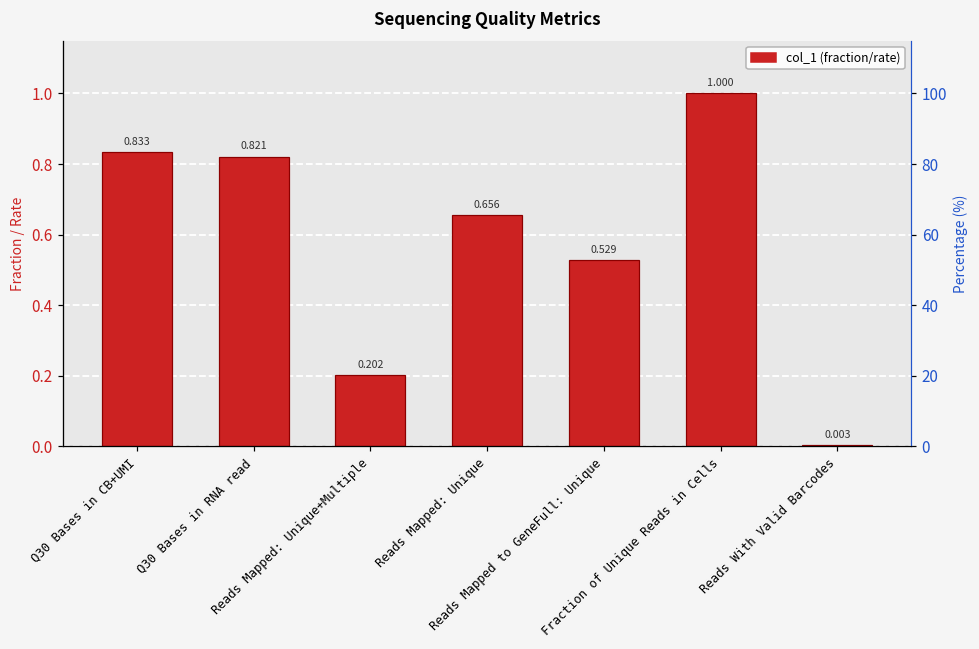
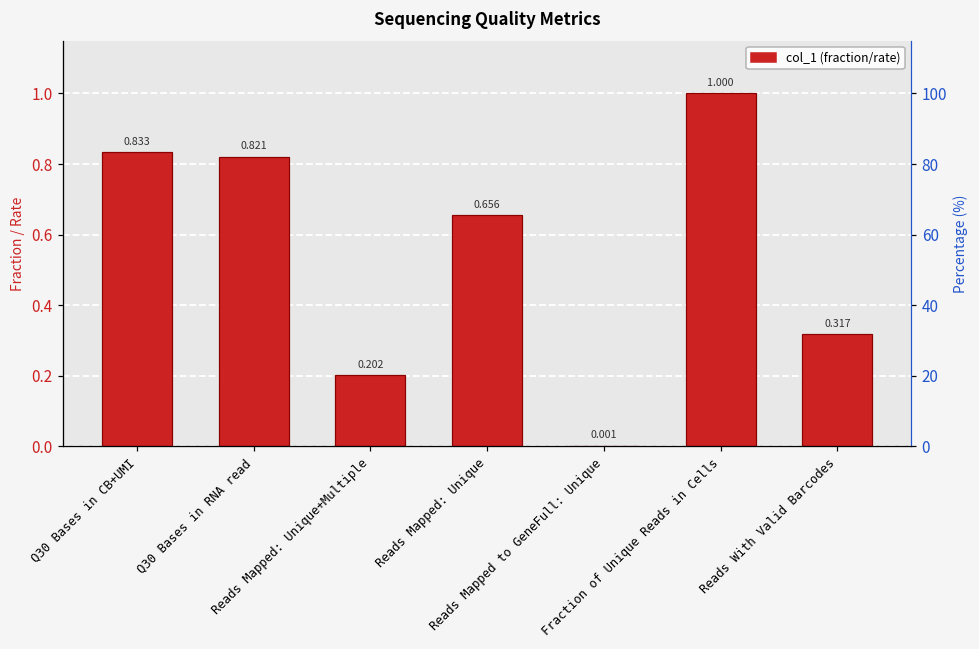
Reads Mapped to GeneFull: Unique: 0.529 -> 0.001
Reads With Valid Barcodes: 0.003 -> 0.317
